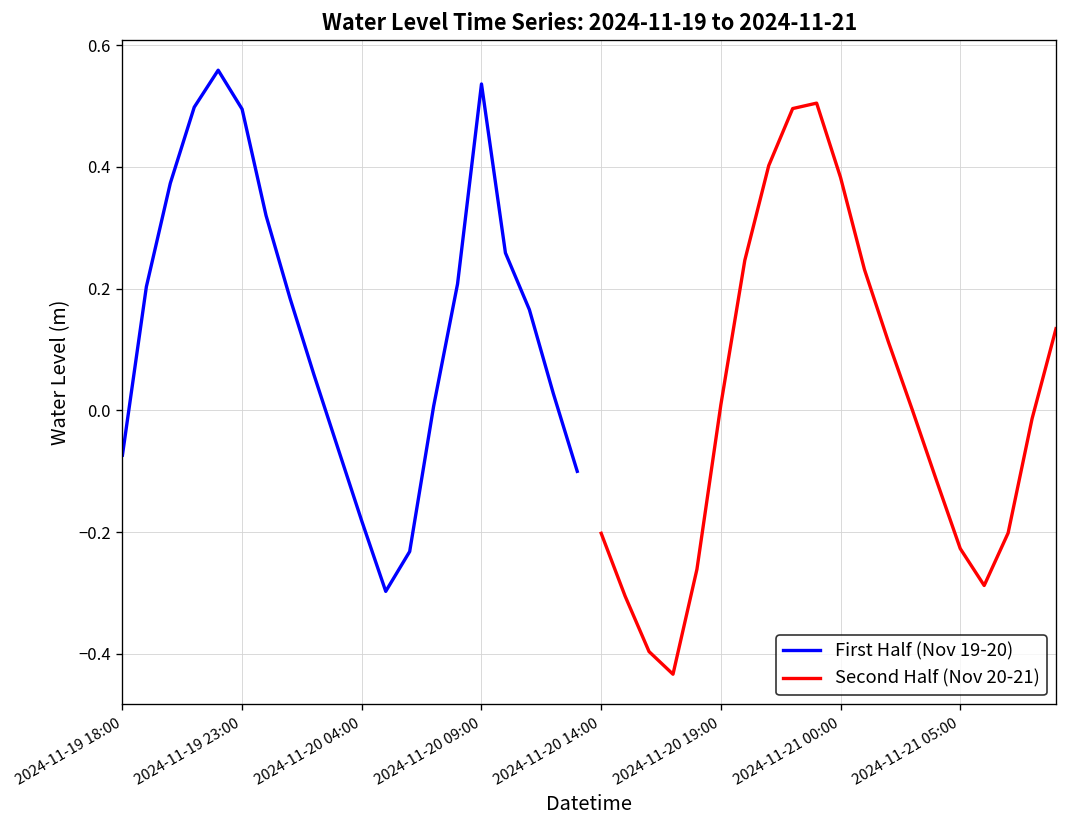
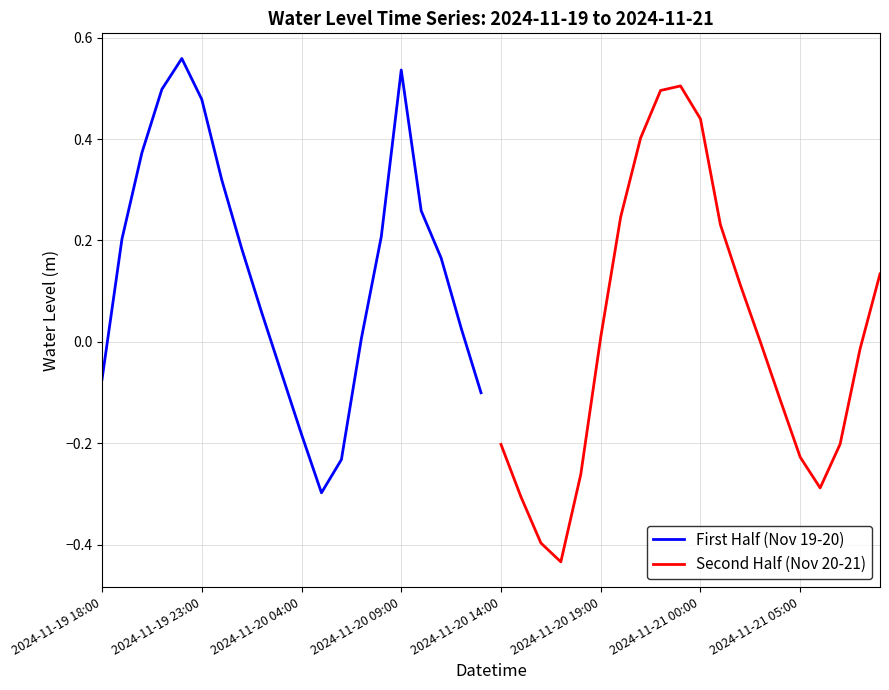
First Half (Nov 19-20), 2024-11-19 23:00: 0.49 -> 0.48
Second Half (Nov 20-21), 2024-11-21 00:00: 0.38 -> 0.44
